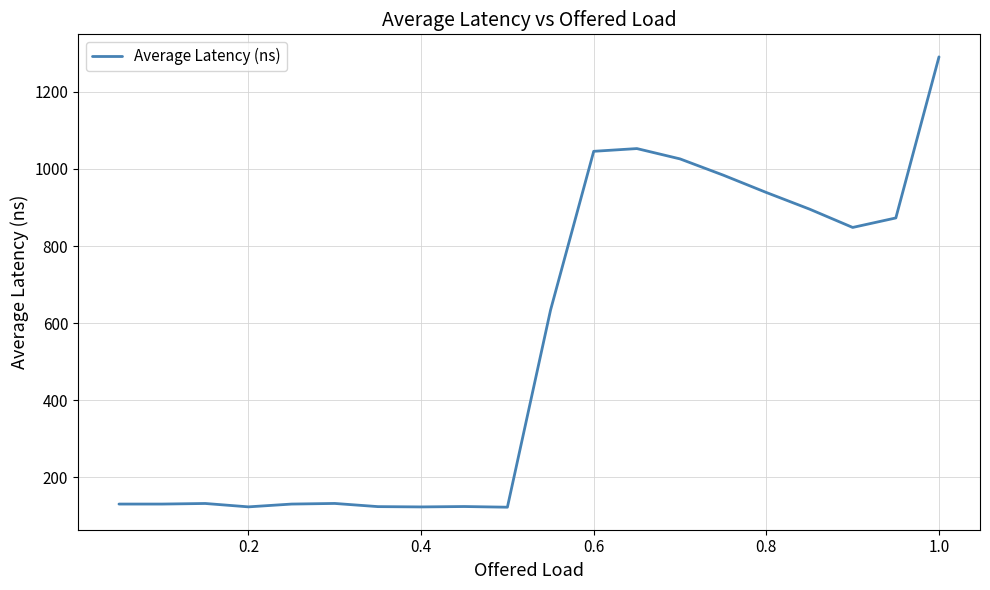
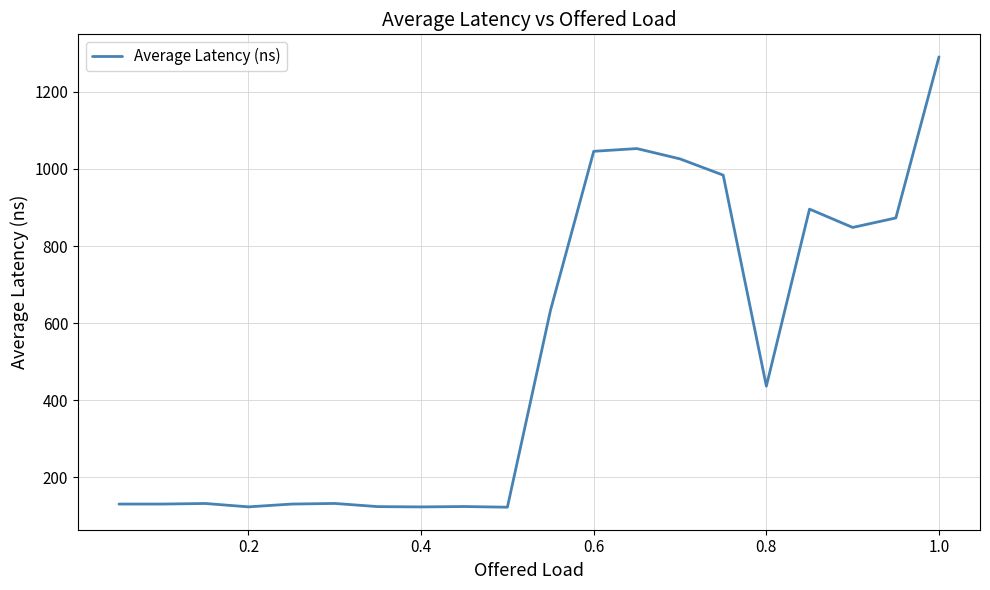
0.8: 940 -> 440
